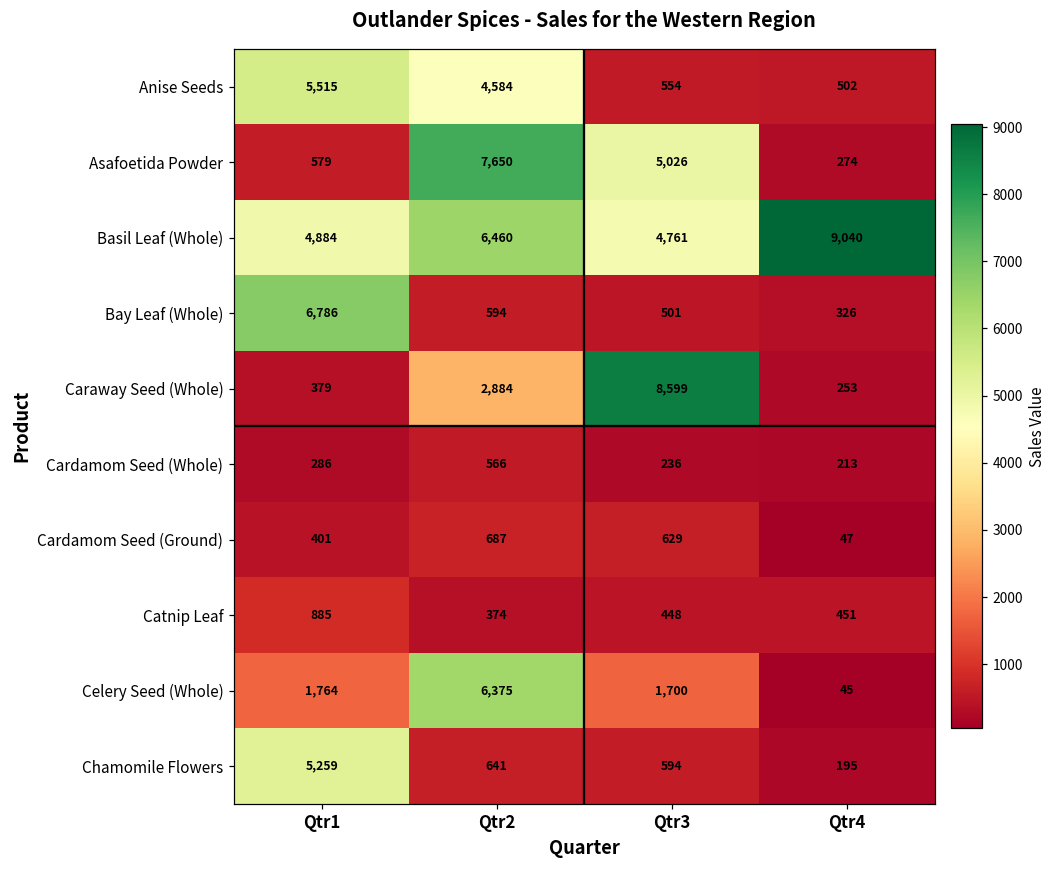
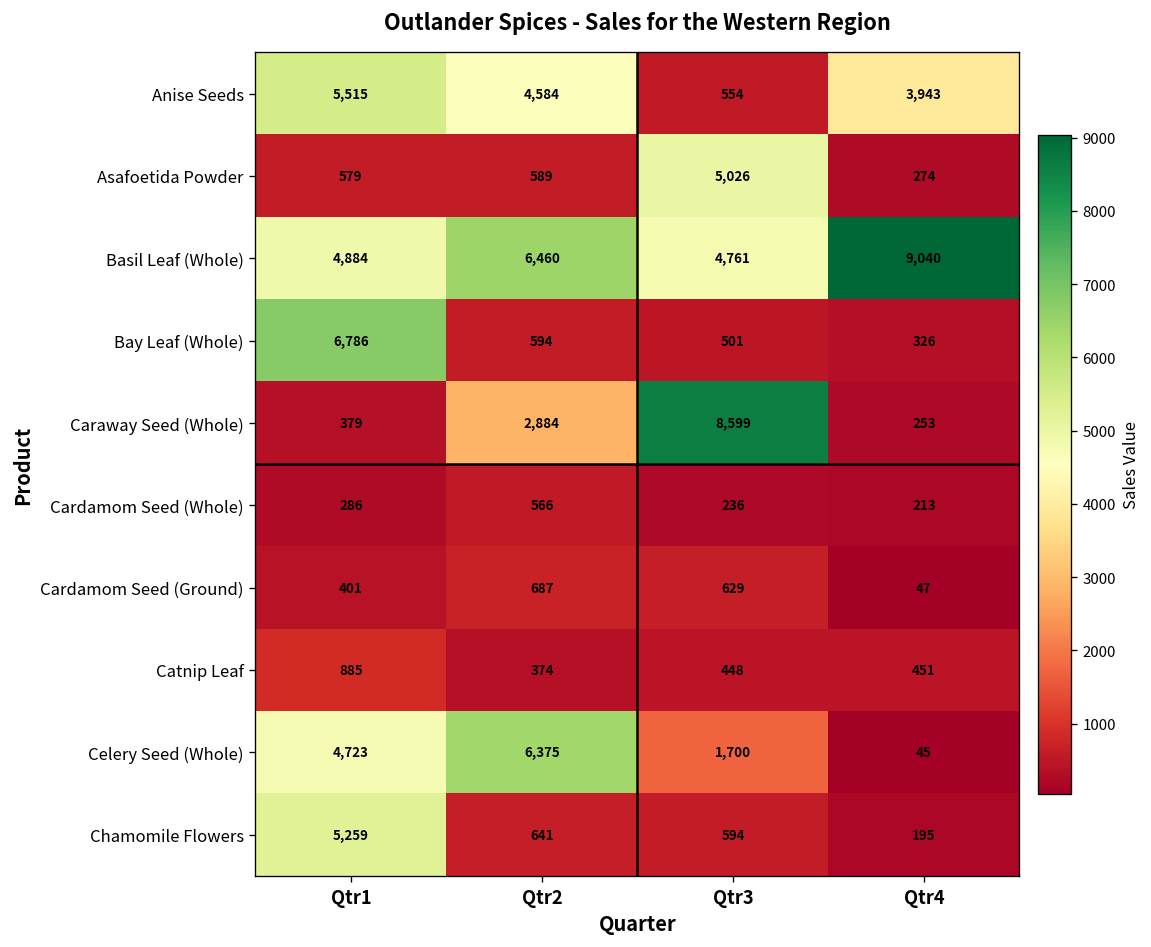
Anise Seeds, Qtr4: 502 -> 3,943
Asafoetida Powder, Qtr2: 7,650 -> 589
Celery Seed (Whole), Qtr1: 1,764 -> 4,723
